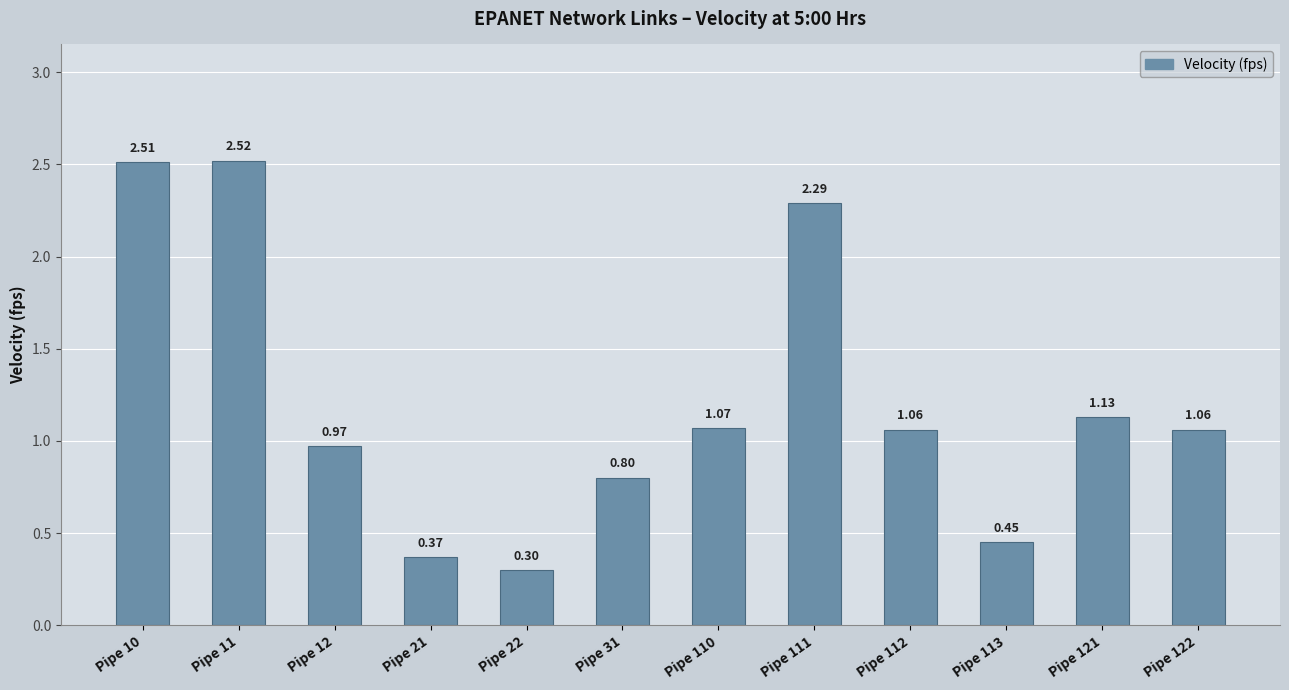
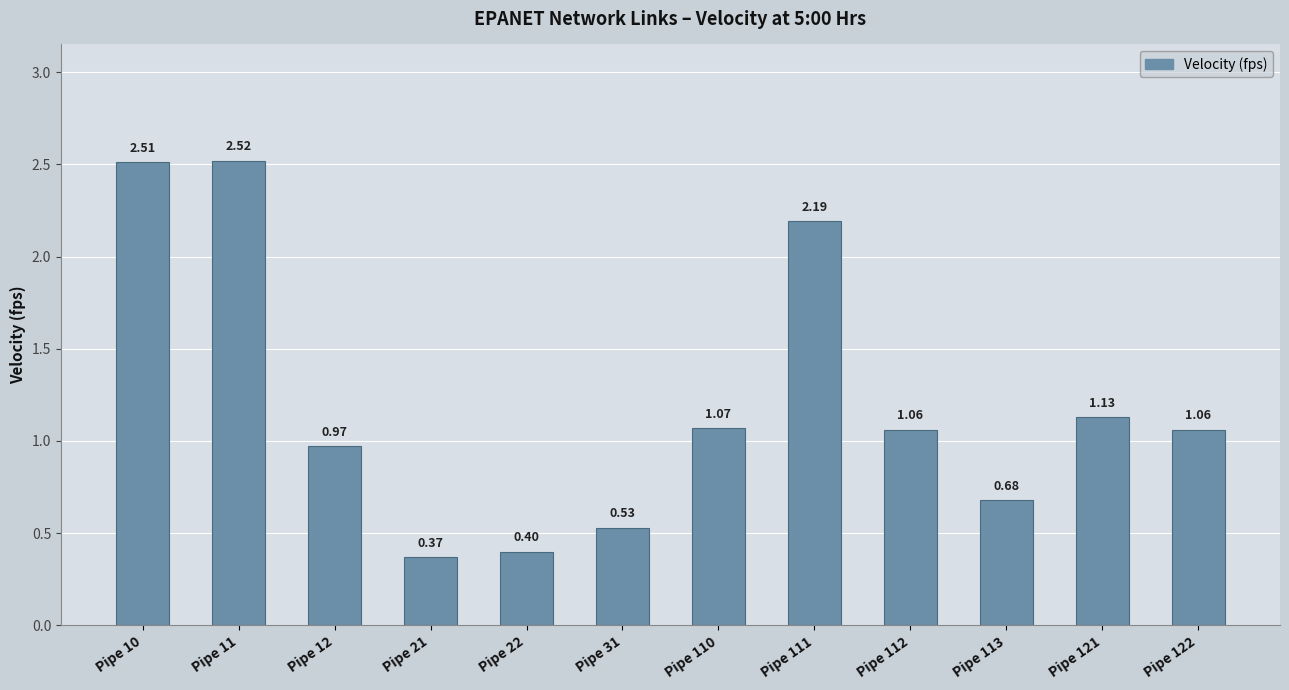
Pipe 22: 0.30 -> 0.40
Pipe 31: 0.80 -> 0.53
Pipe 111: 2.29 -> 2.19
Pipe 113: 0.45 -> 0.68
